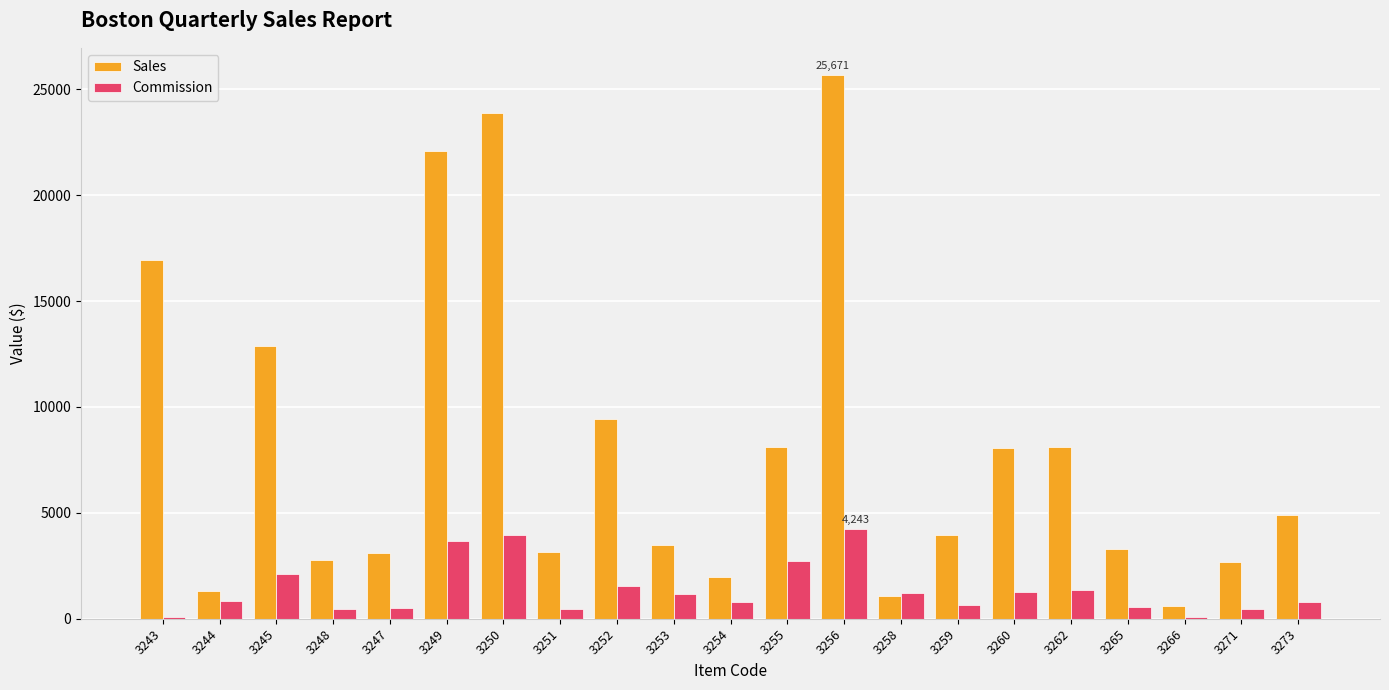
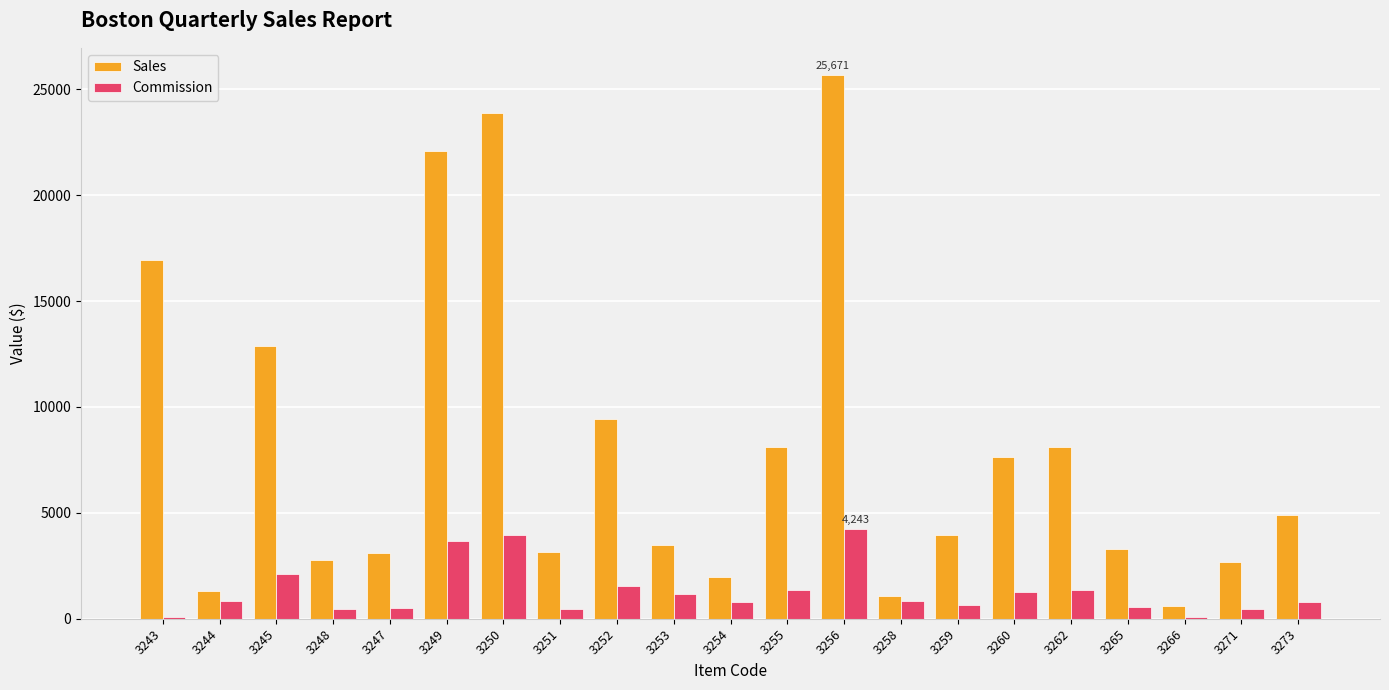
Commission, 3255: 2700 -> 1300
Commission, 3258: 1200 -> 800
Sales, 3260: 8100 -> 7600
